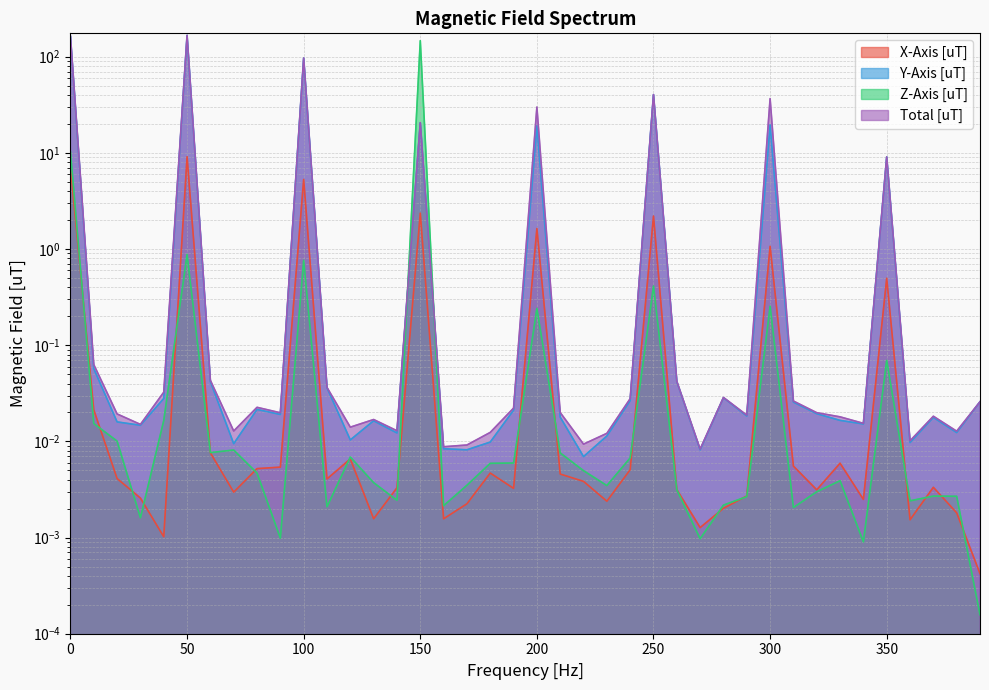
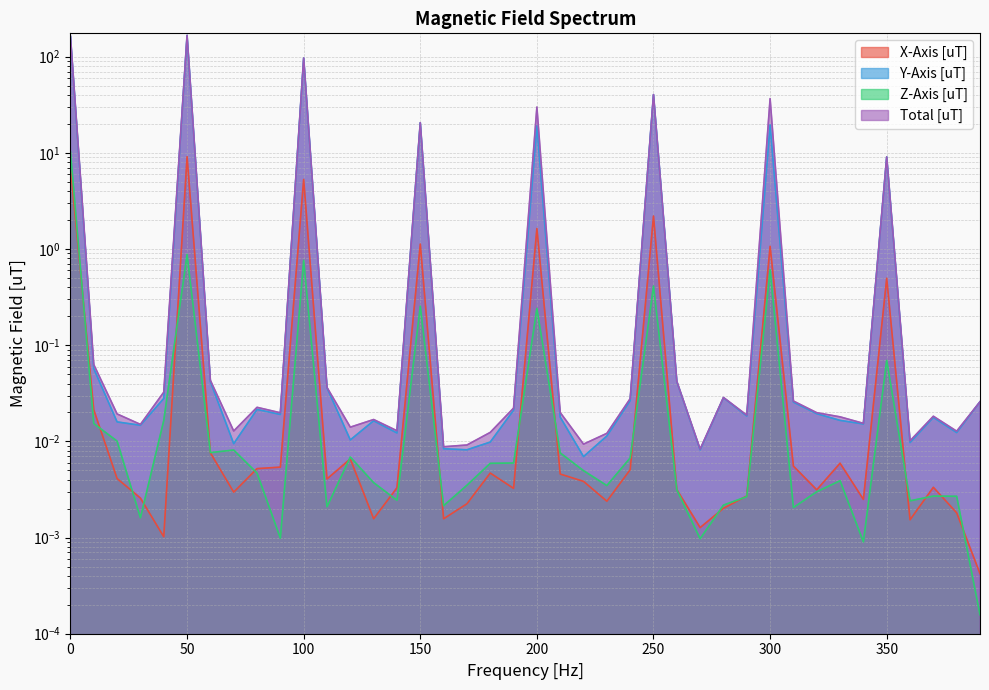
X-Axis [uT], 150: 2.4 -> 1.1
Z-Axis [uT], 150: 150 -> 0.25
Z-Axis [uT], 300: 0.25 -> 0.6
